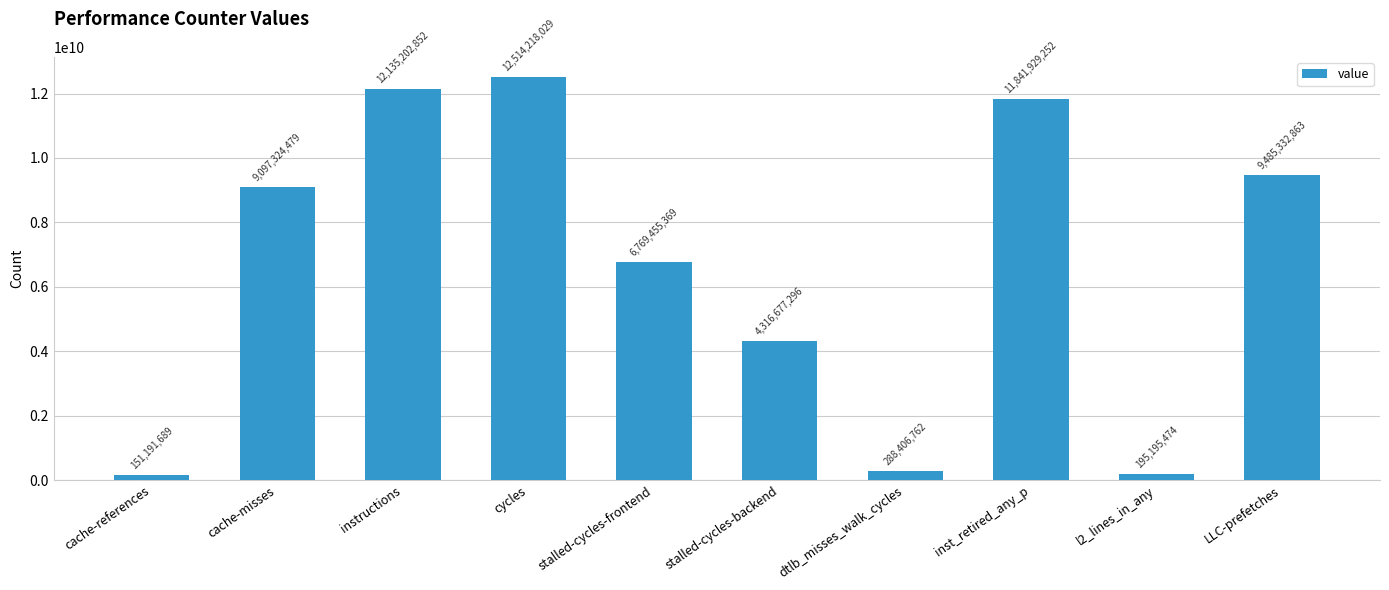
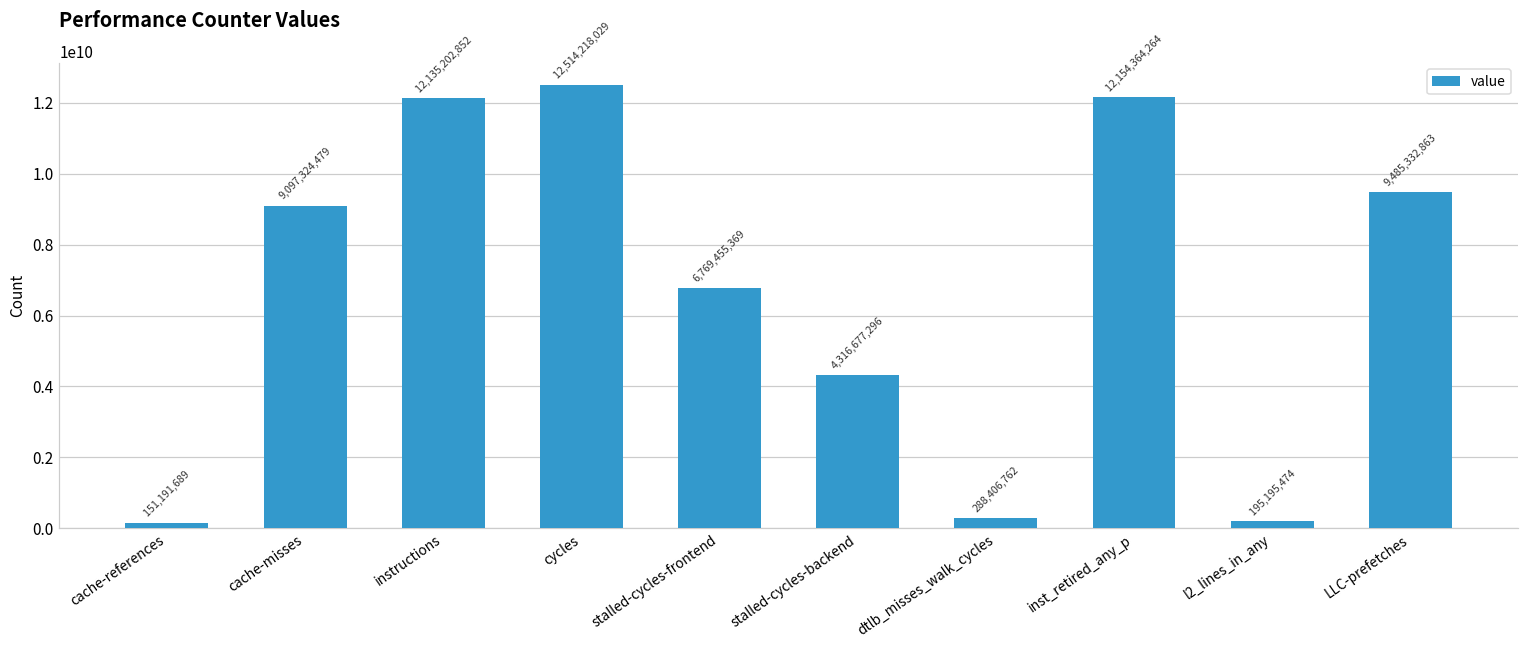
inst_retired_any_p: 11,841,929,252 -> 12,154,364,264
